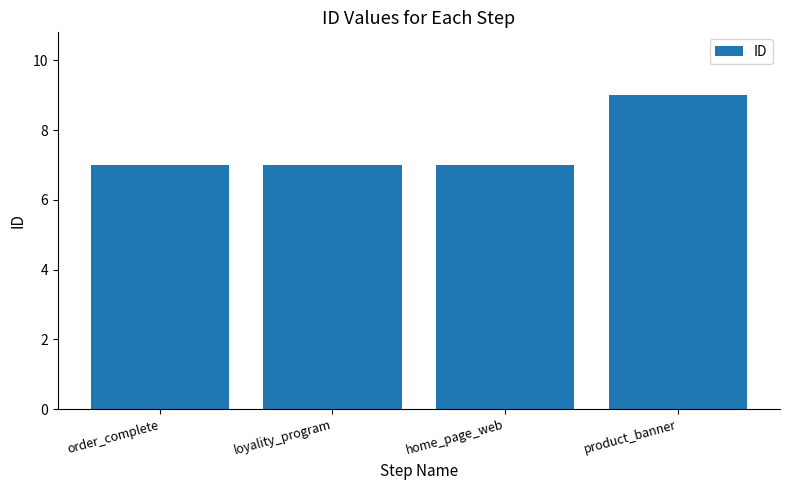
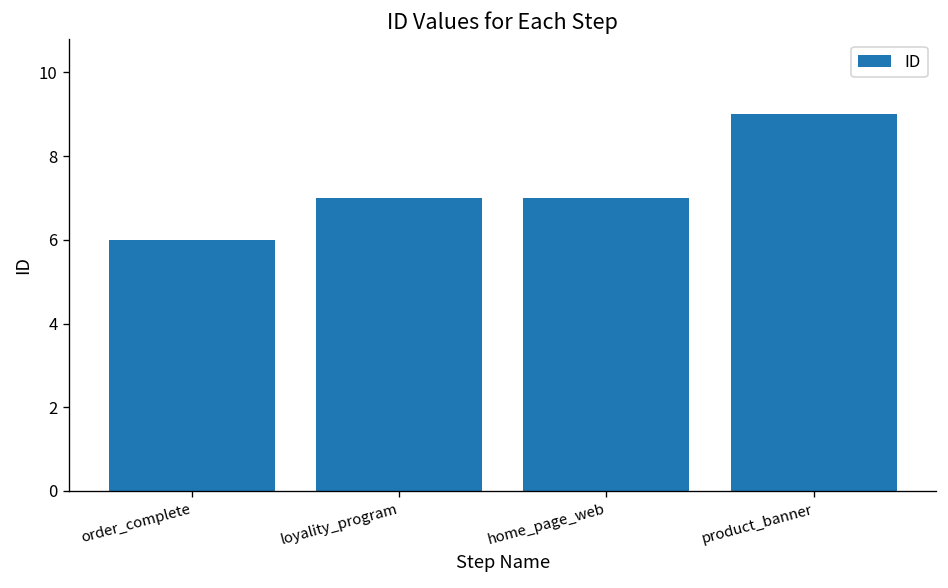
order_complete: 7 -> 6
